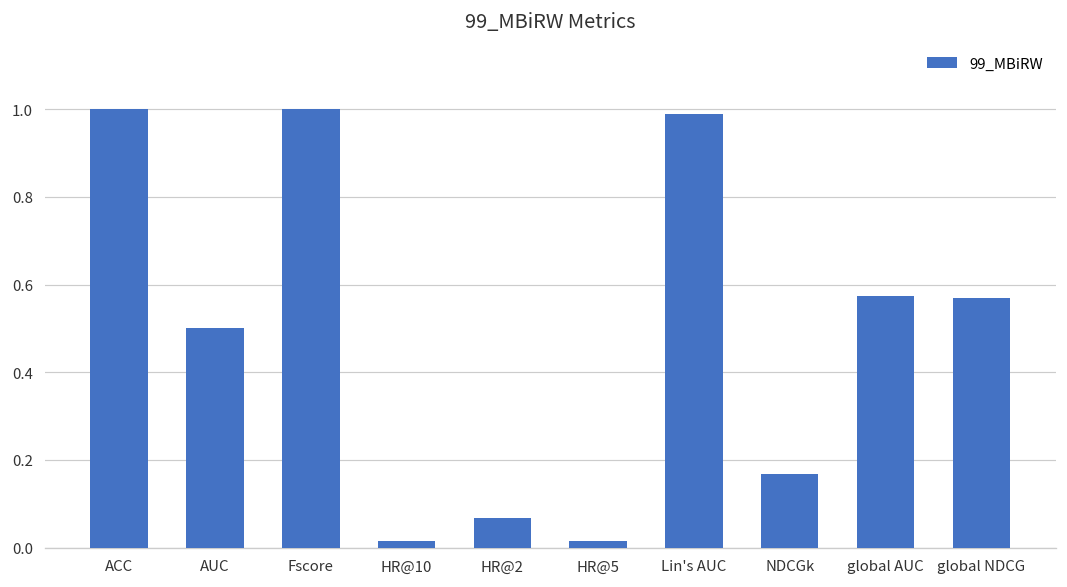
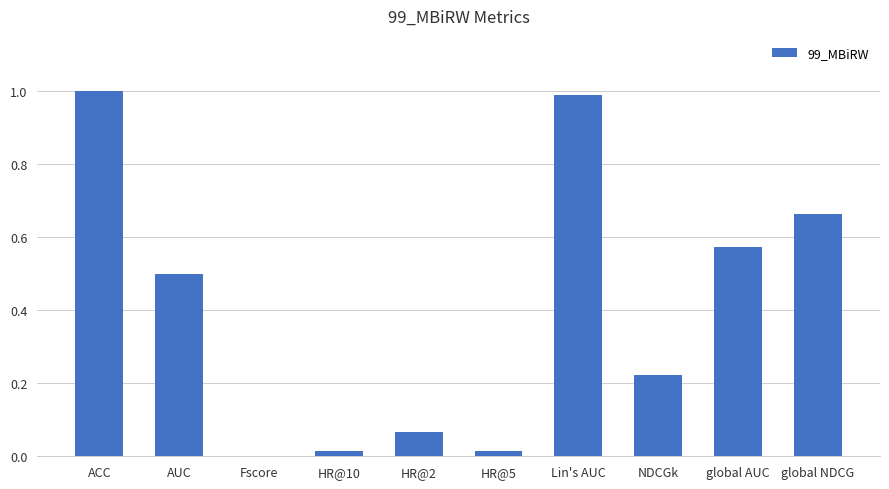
Fscore: 1 -> 0
NDCGk: 0.17 -> 0.22
global NDCG: 0.57 -> 0.66
